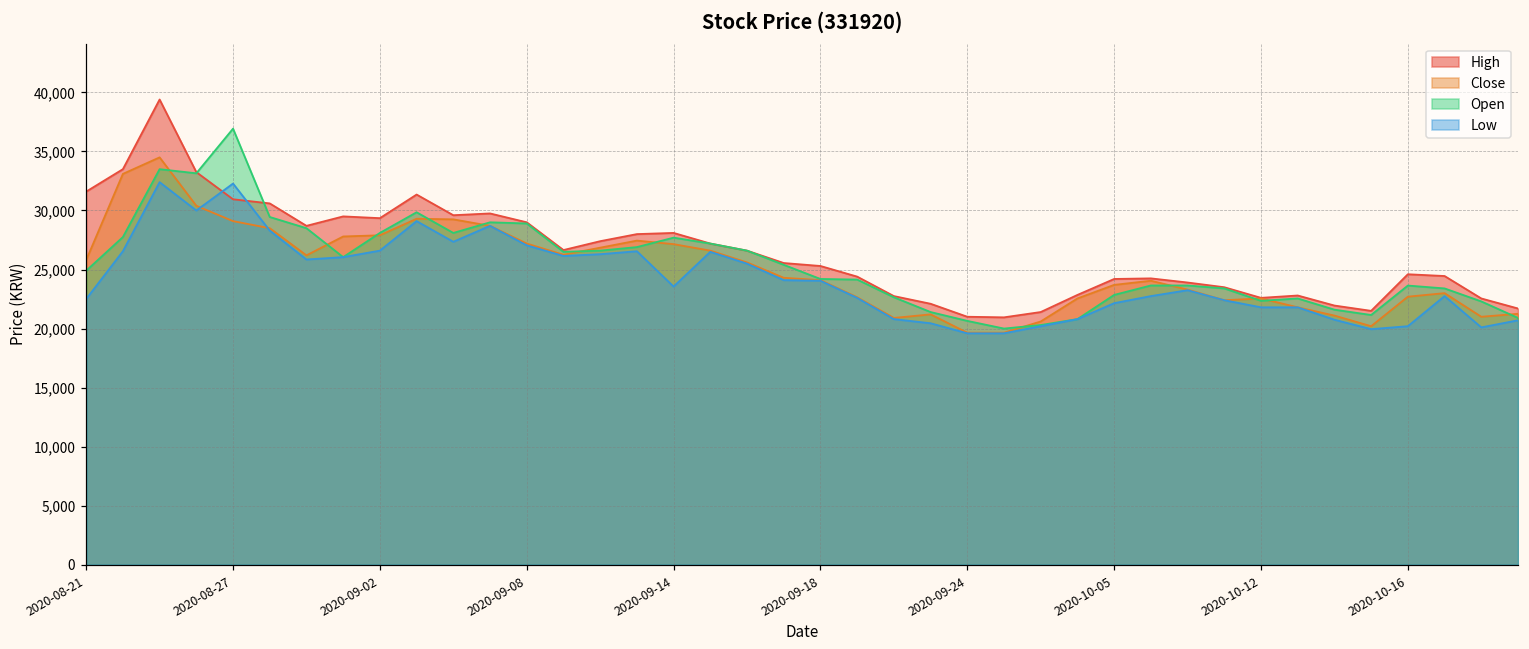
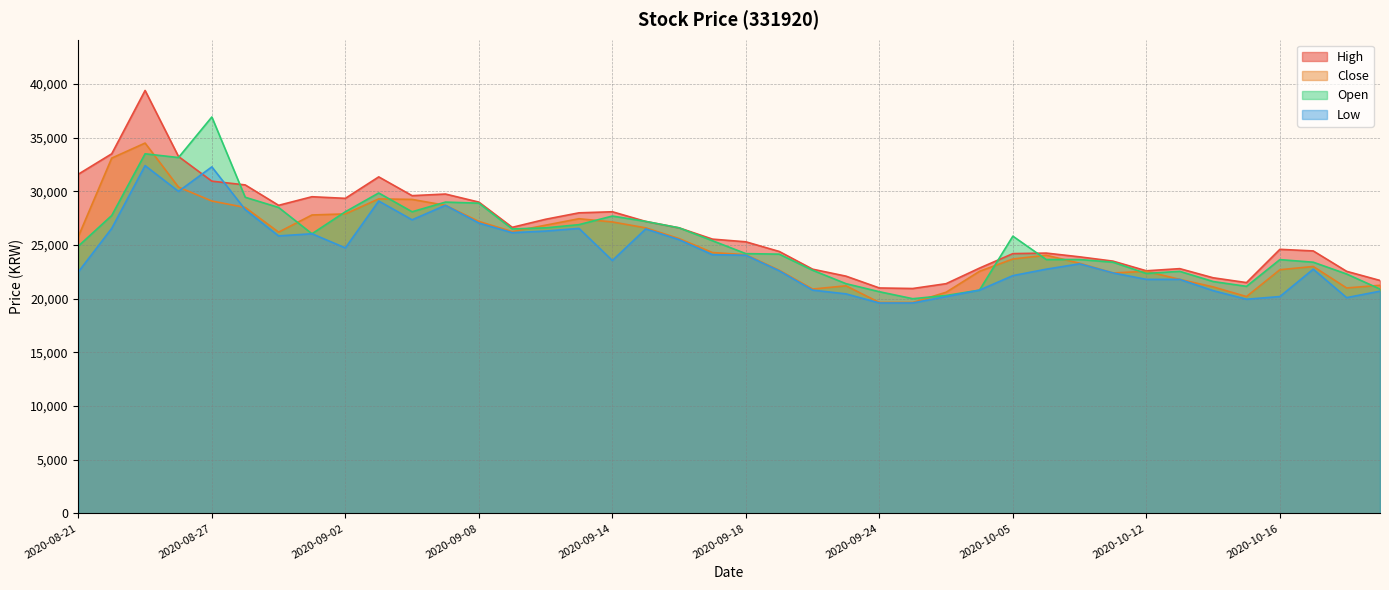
Low, 2020-09-02: 26,600 -> 24,700
Open, 2020-10-05: 22,900 -> 25,800
